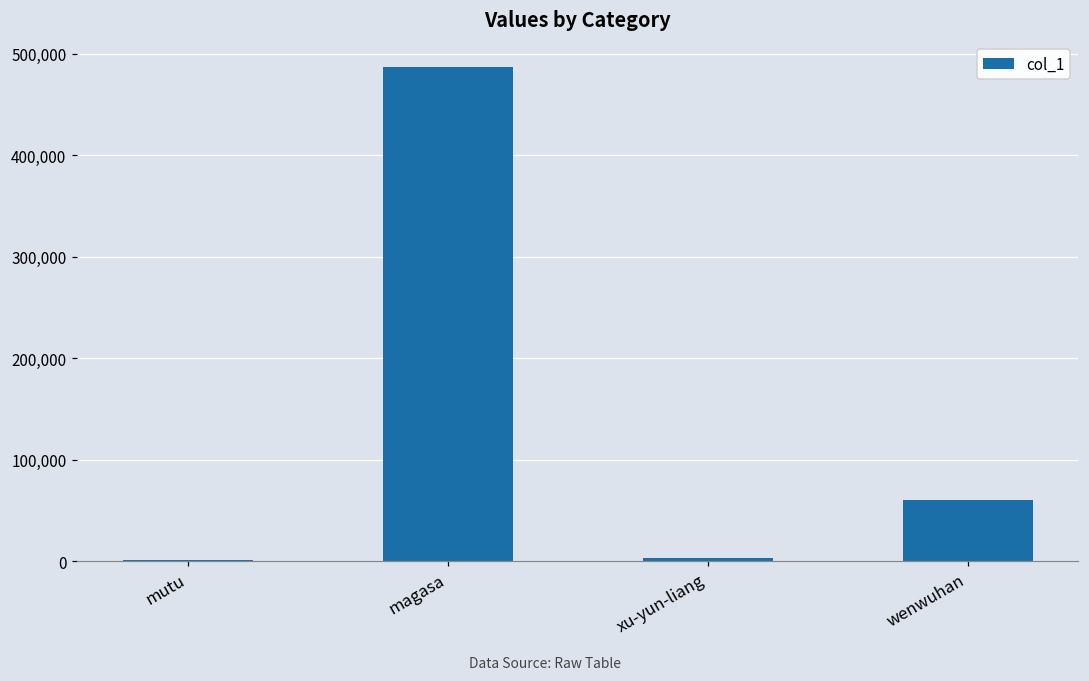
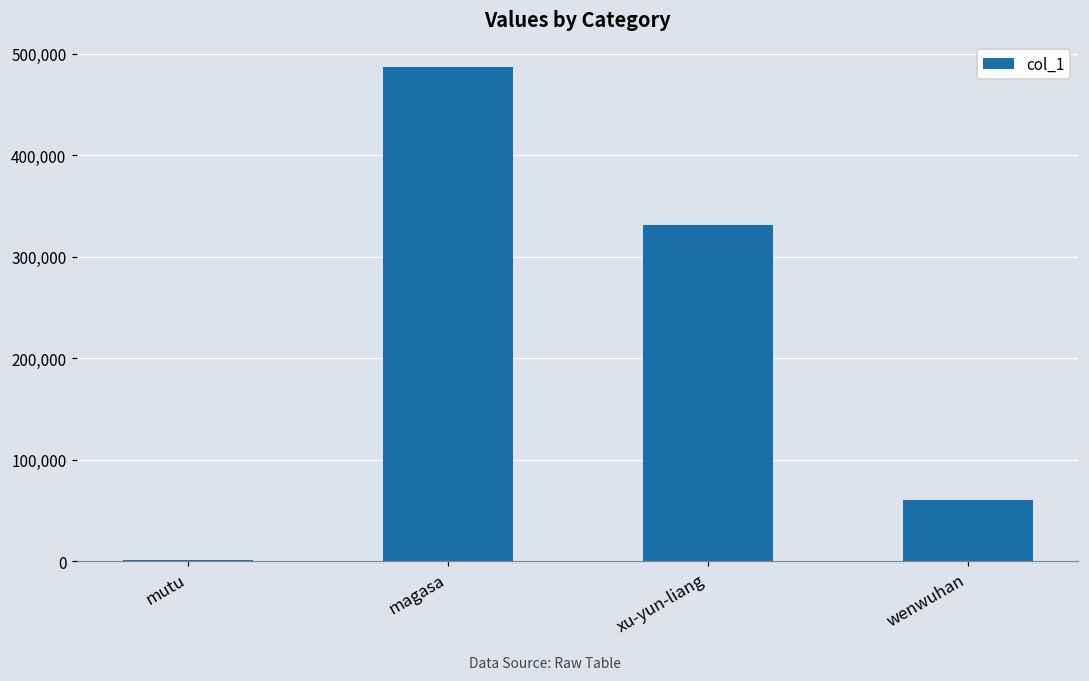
xu-yun-liang: 0 -> 330,000
